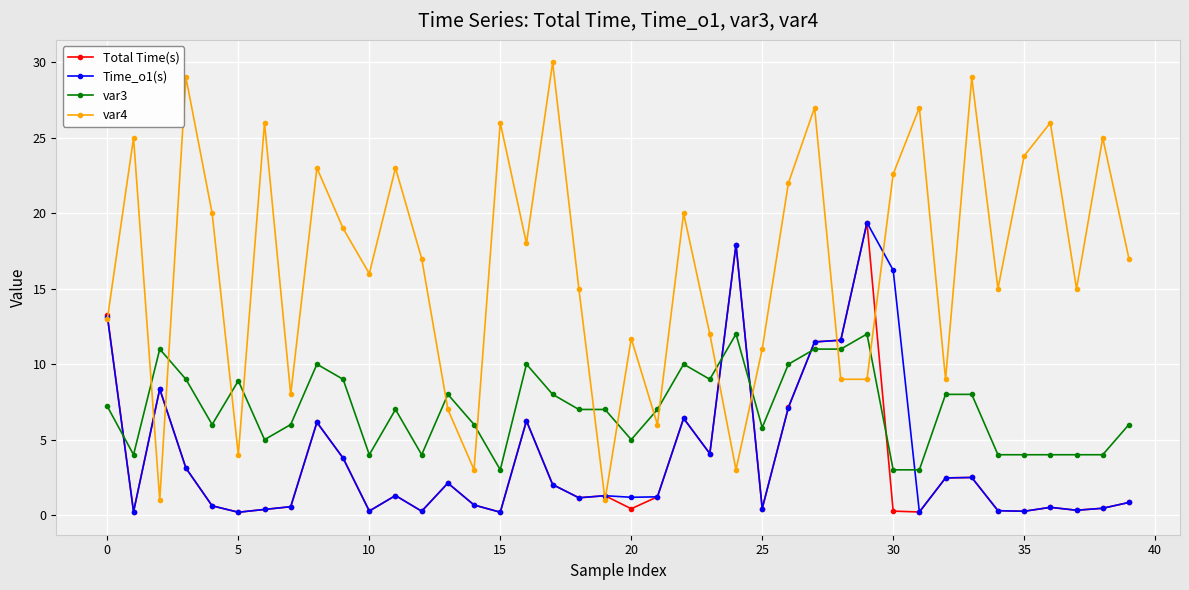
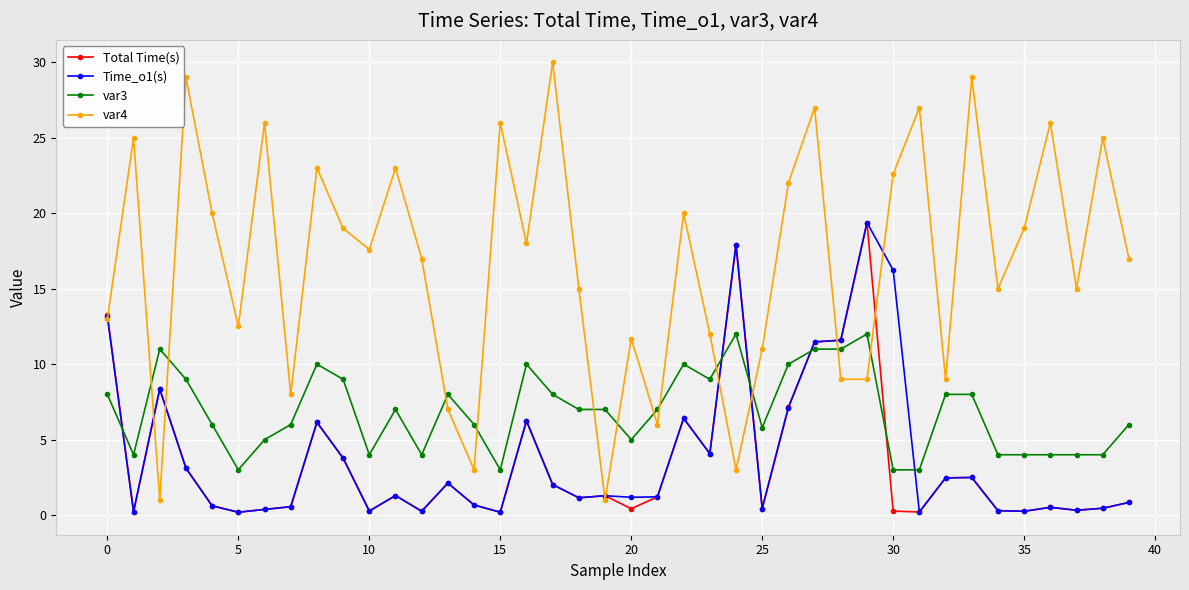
var3, 0: 7.2 -> 8.0
var3, 5: 8.9 -> 3.0
var4, 5: 4.0 -> 12.5
var4, 10: 16.0 -> 17.6
var4, 35: 23.8 -> 19.0
